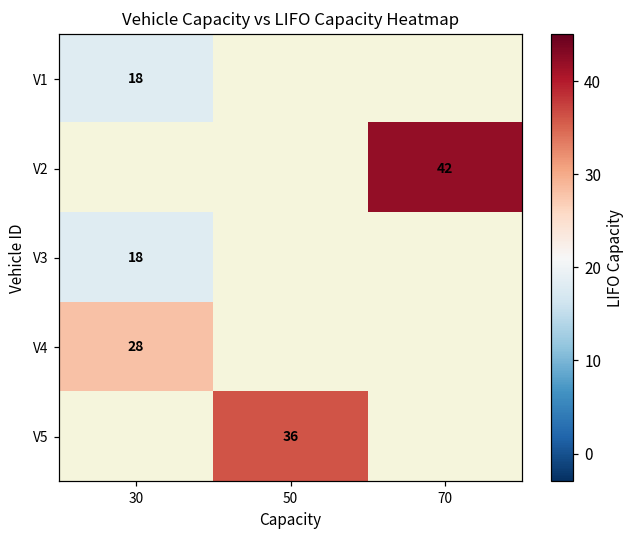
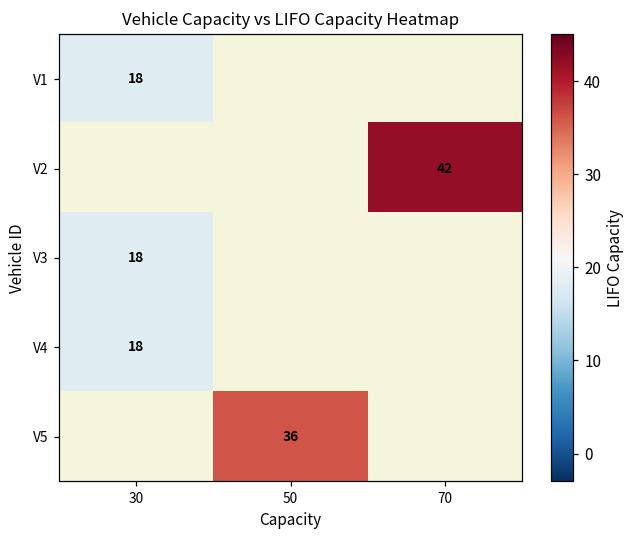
V4, 30: 28 -> 18
